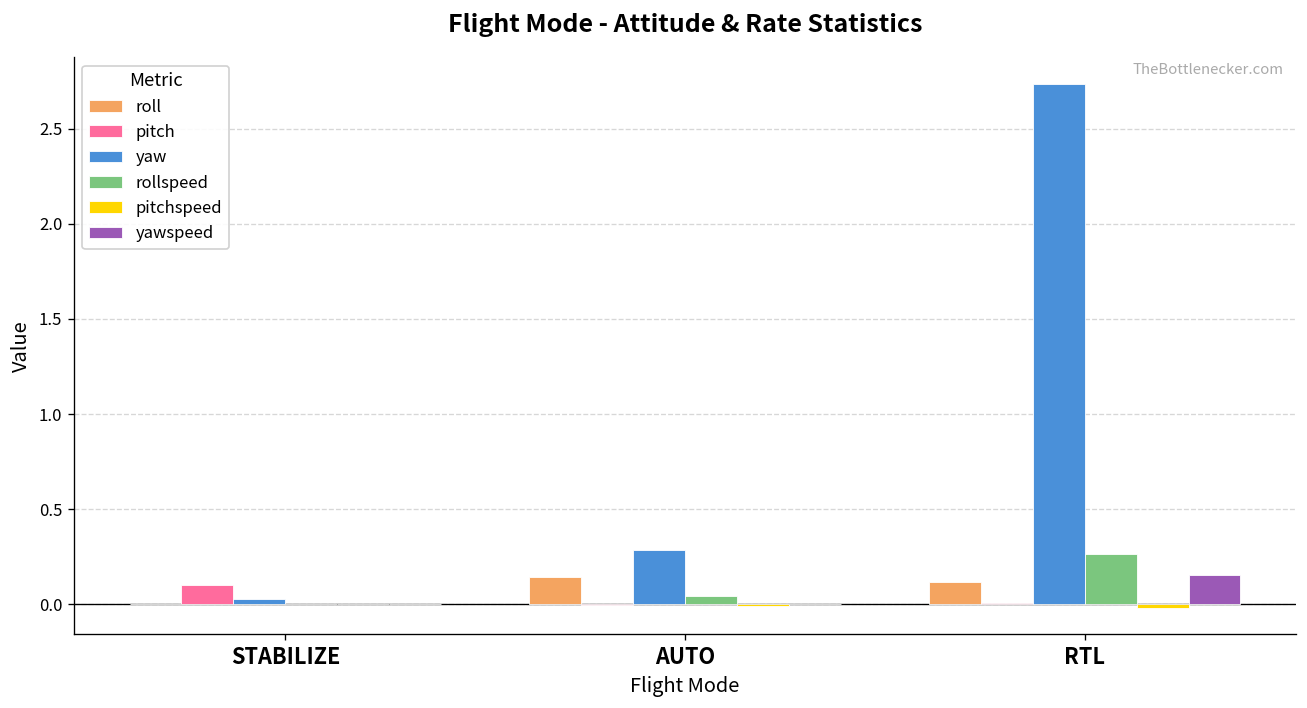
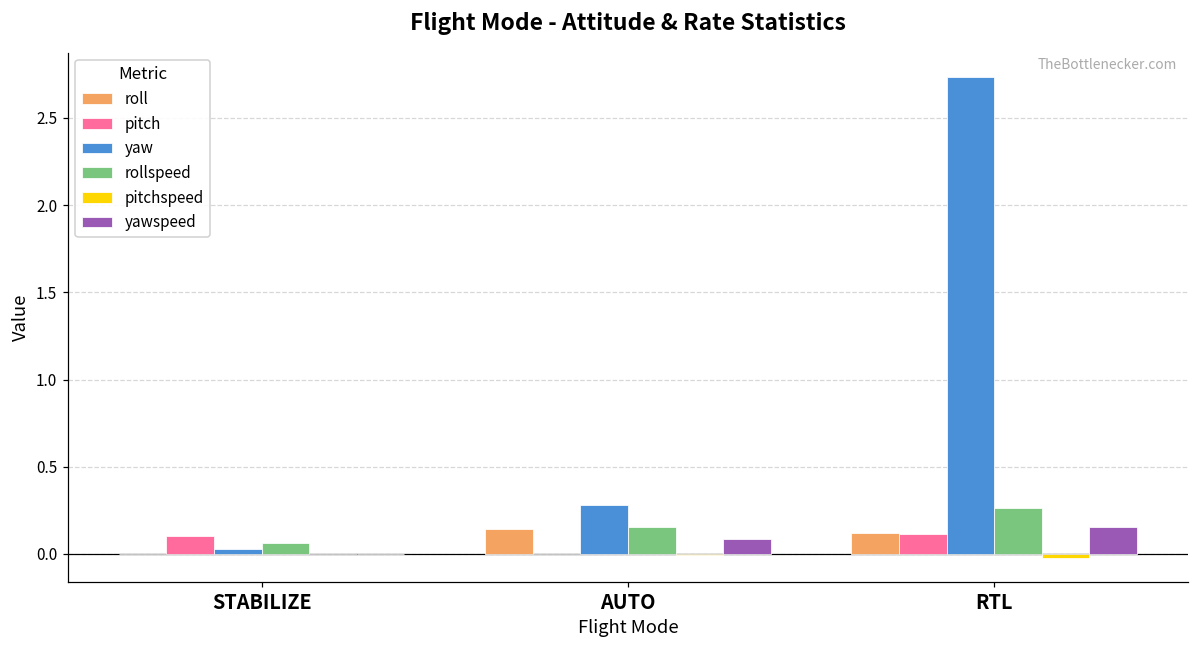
rollspeed, STABILIZE: 0.00 -> 0.06
rollspeed, AUTO: 0.05 -> 0.16
yawspeed, AUTO: 0.00 -> 0.09
pitch, RTL: 0.01 -> 0.11
